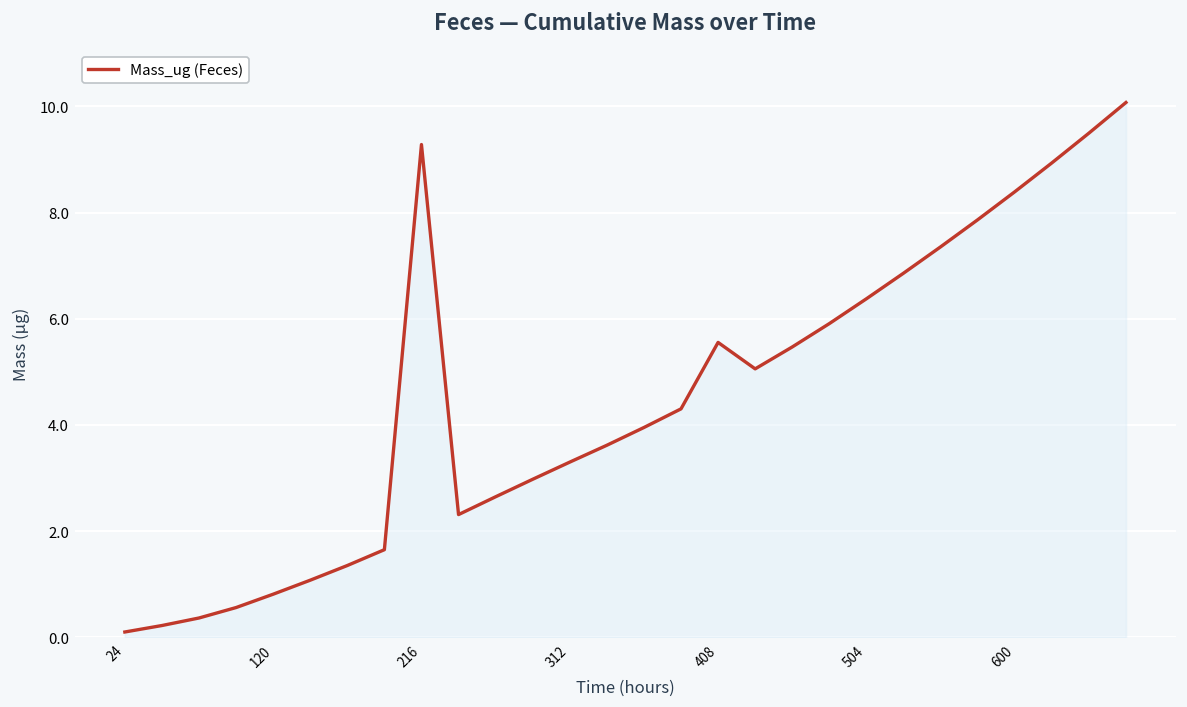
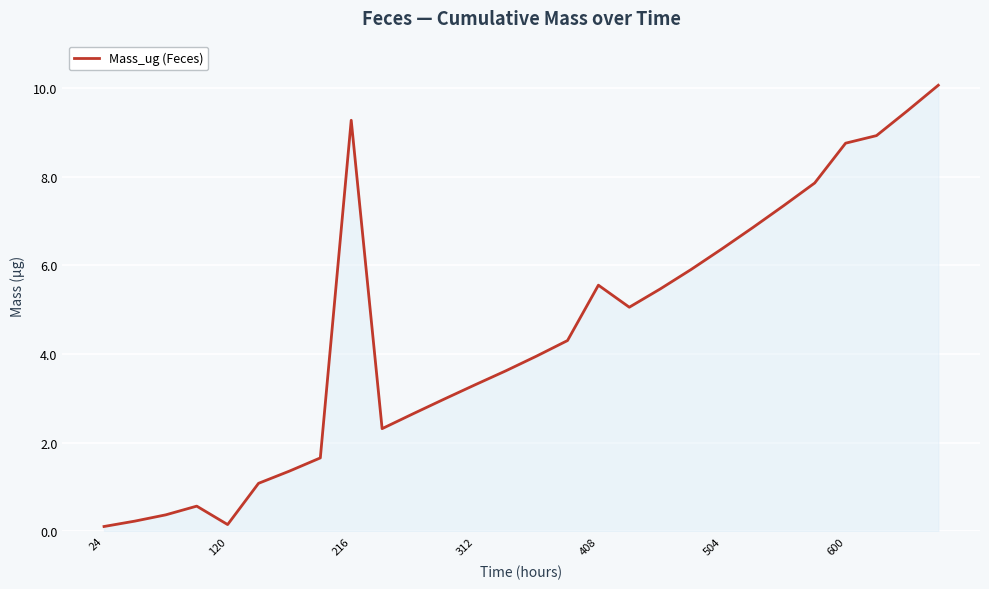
120: 0.8 -> 0.1
600: 8.4 -> 8.8
